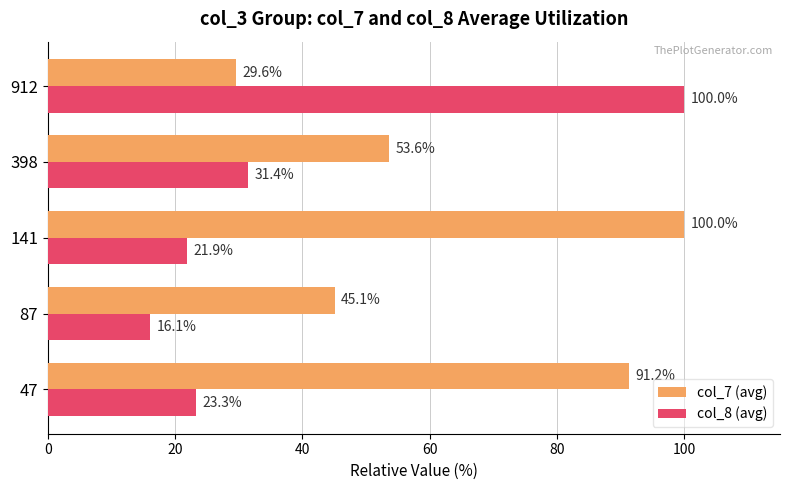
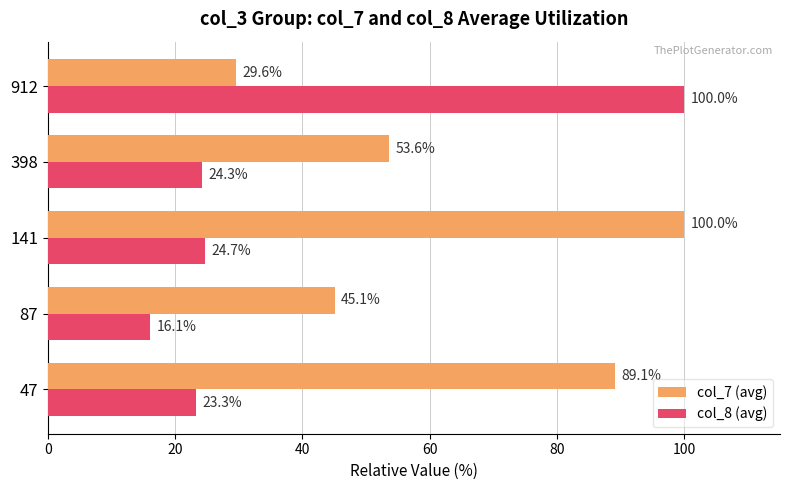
col_8 (avg), 398: 31.4% -> 24.3%
col_8 (avg), 141: 21.9% -> 24.7%
col_7 (avg), 47: 91 -> 89
